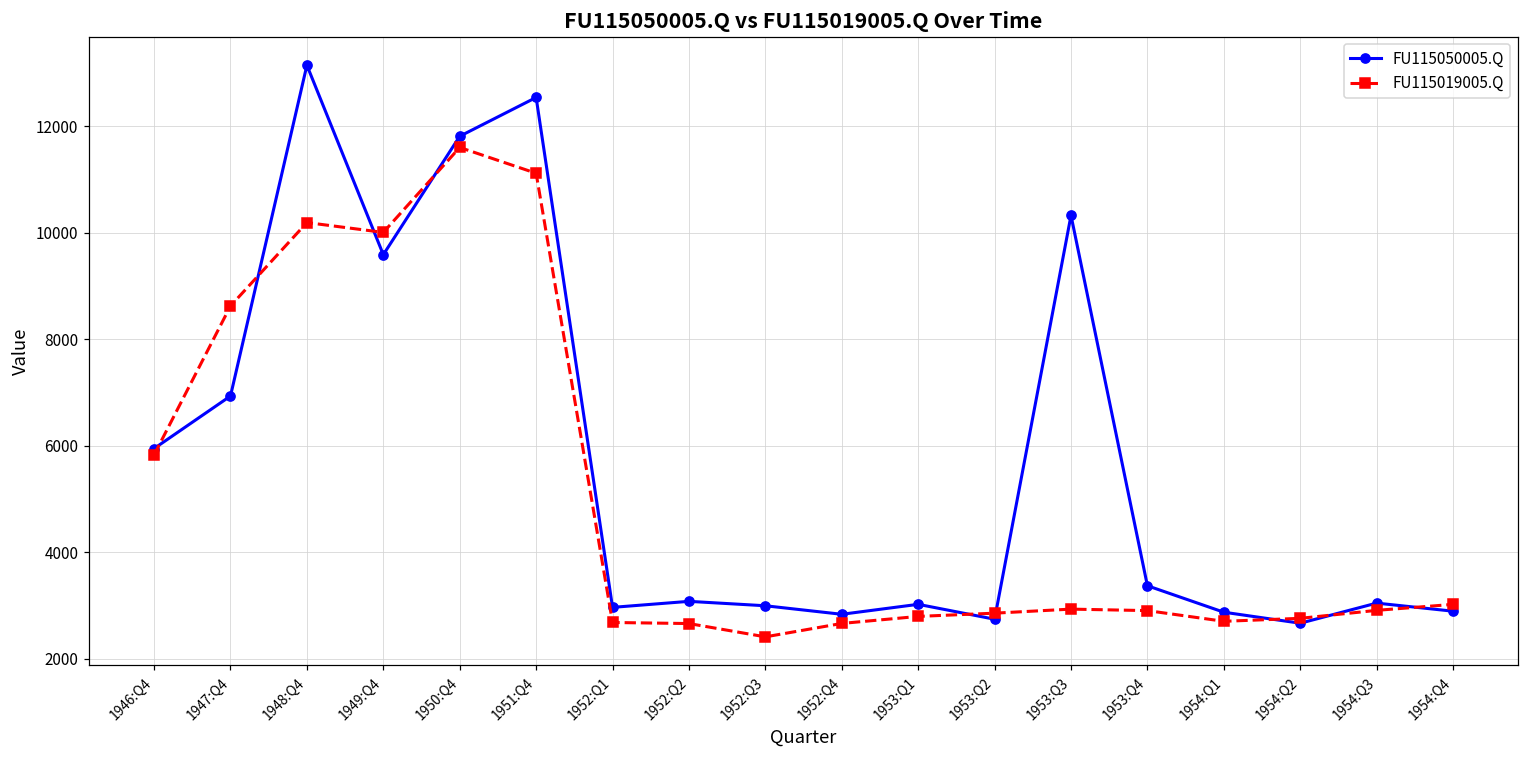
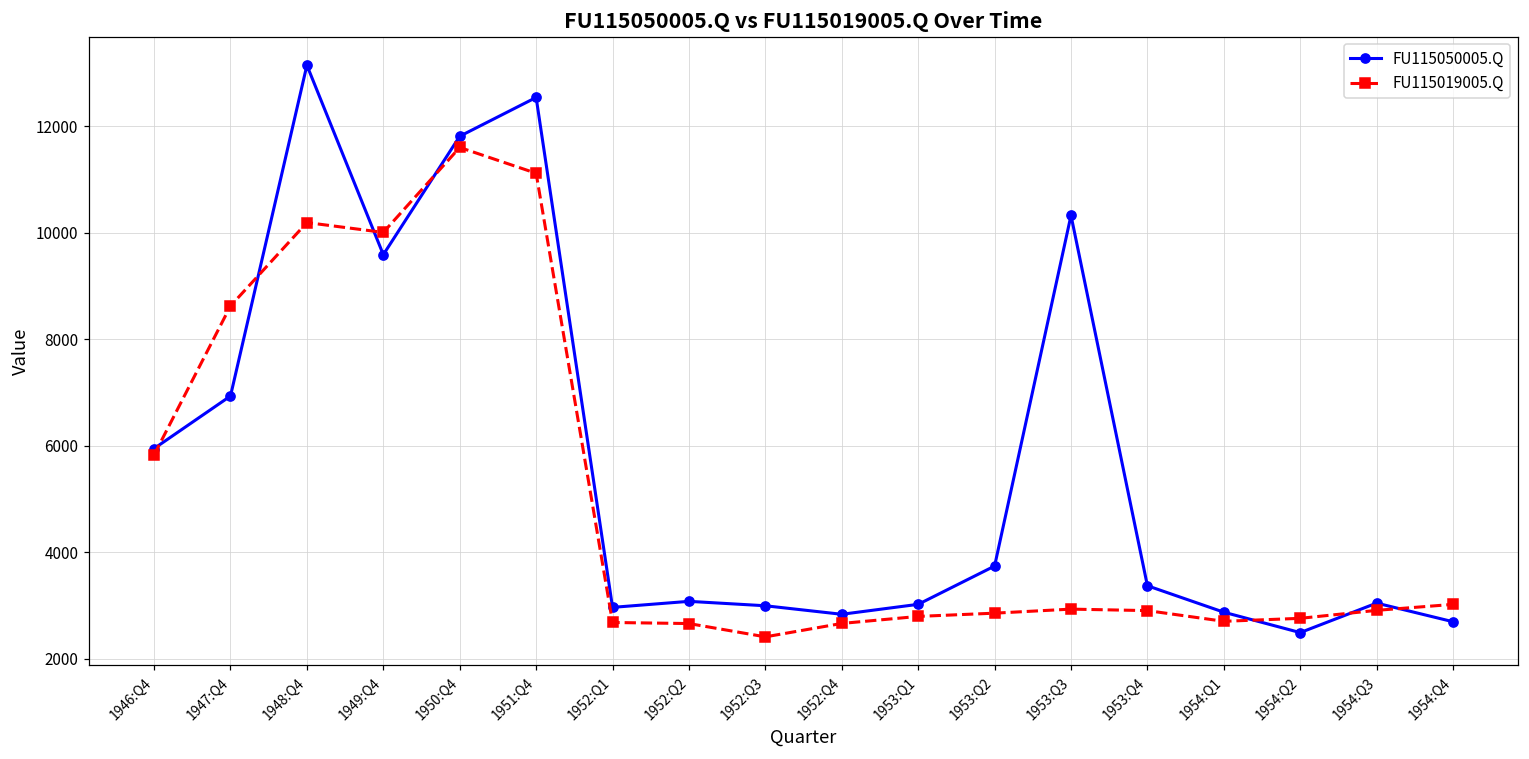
FU115050005.Q, 1953:Q2: 2700 -> 3700
FU115050005.Q, 1954:Q2: 2700 -> 2500
FU115050005.Q, 1954:Q4: 2900 -> 2700
